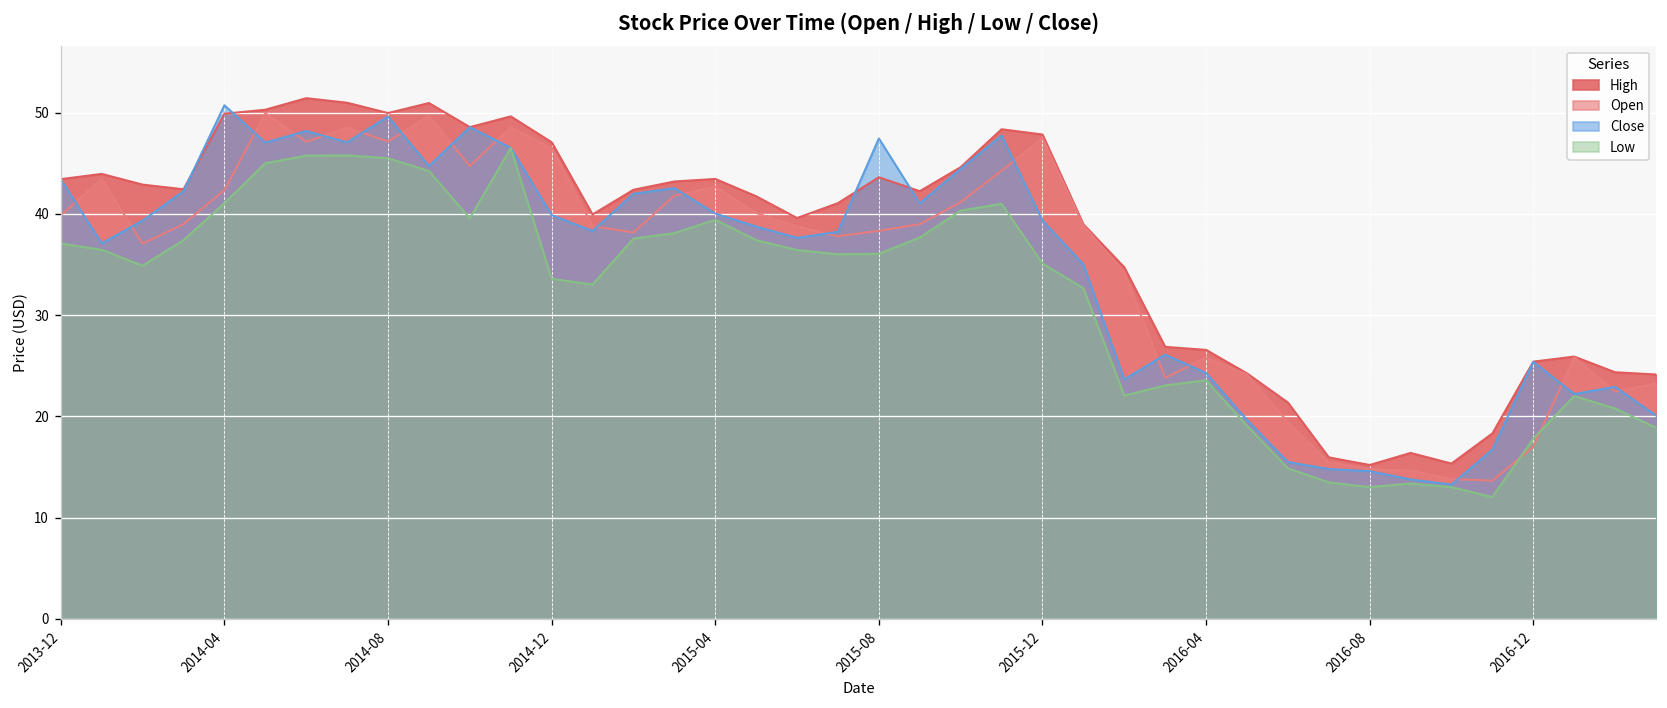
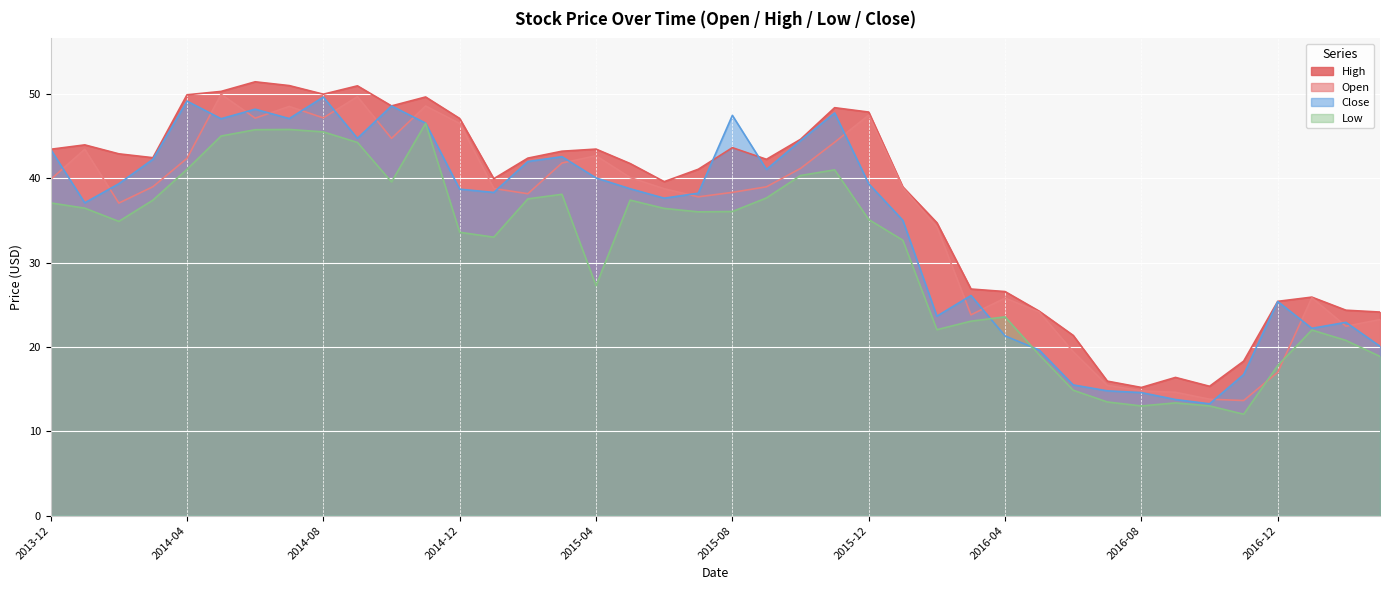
Close, 2014-04: 51 -> 49
Close, 2014-12: 40 -> 39
Low, 2015-04: 39 -> 27
Close, 2016-04: 24 -> 21
